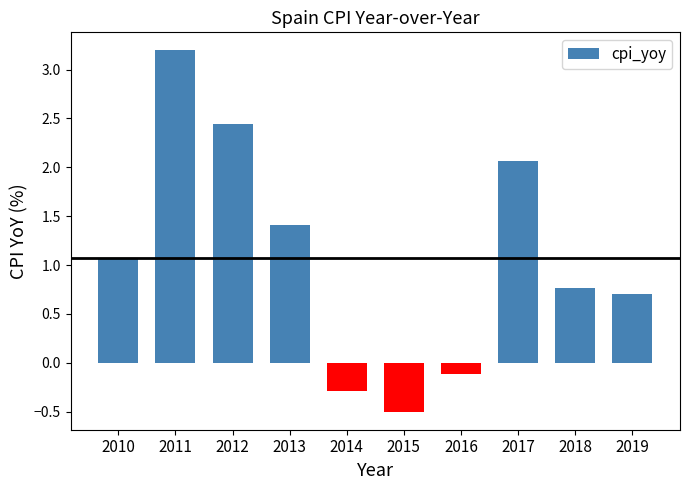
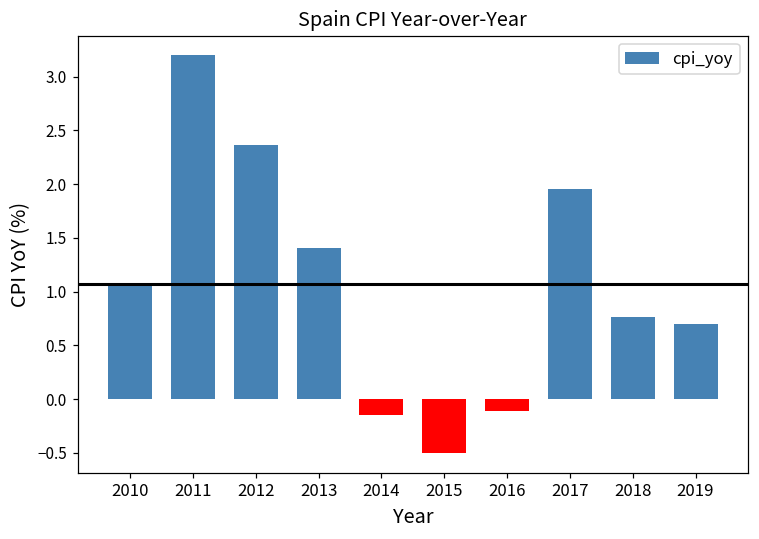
2012: 2.45 -> 2.36
2014: -0.3 -> -0.2
2017: 2.1 -> 2.0
